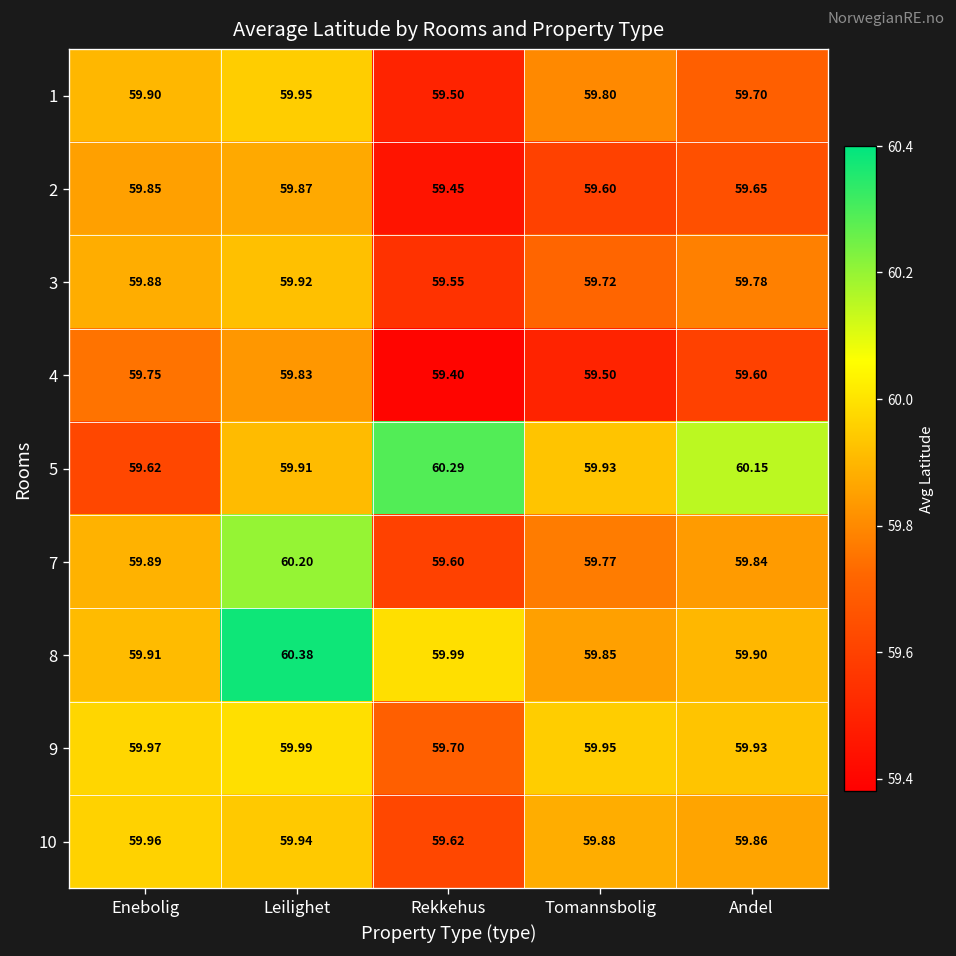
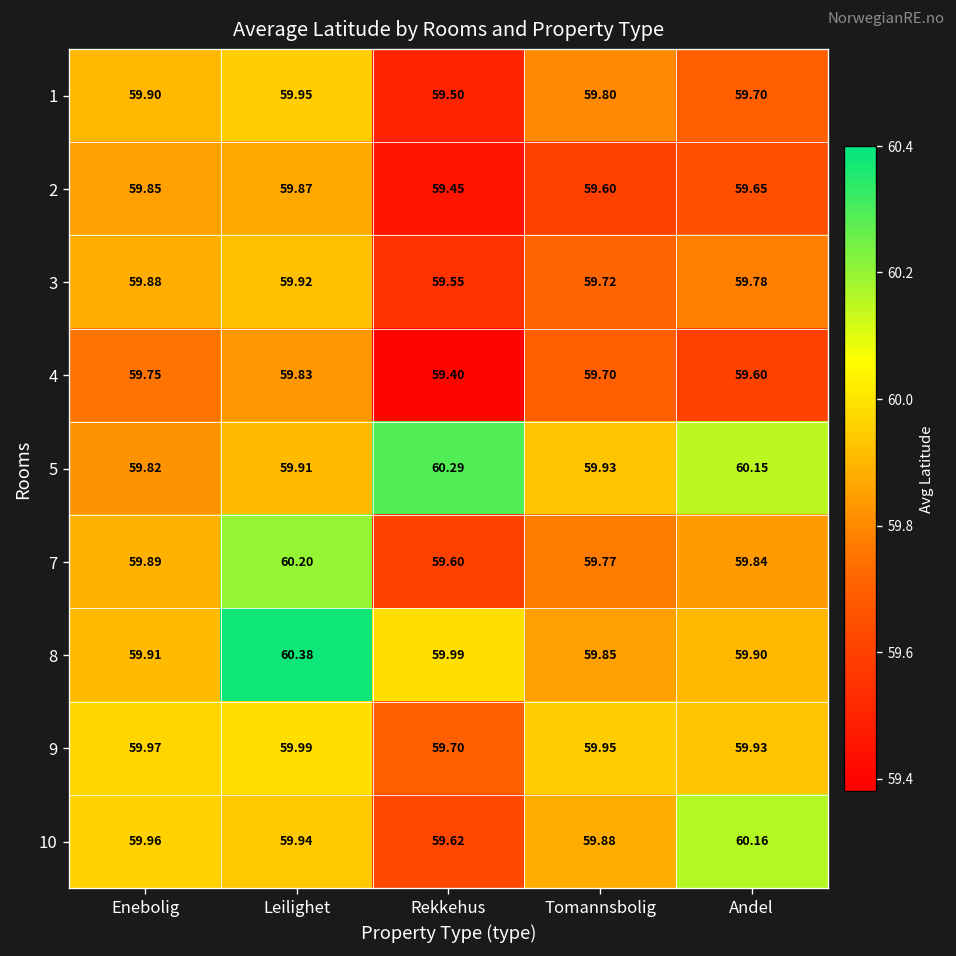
4, Tomannsbolig: 59.50 -> 59.70
5, Enebolig: 59.62 -> 59.82
10, Andel: 59.86 -> 60.16
